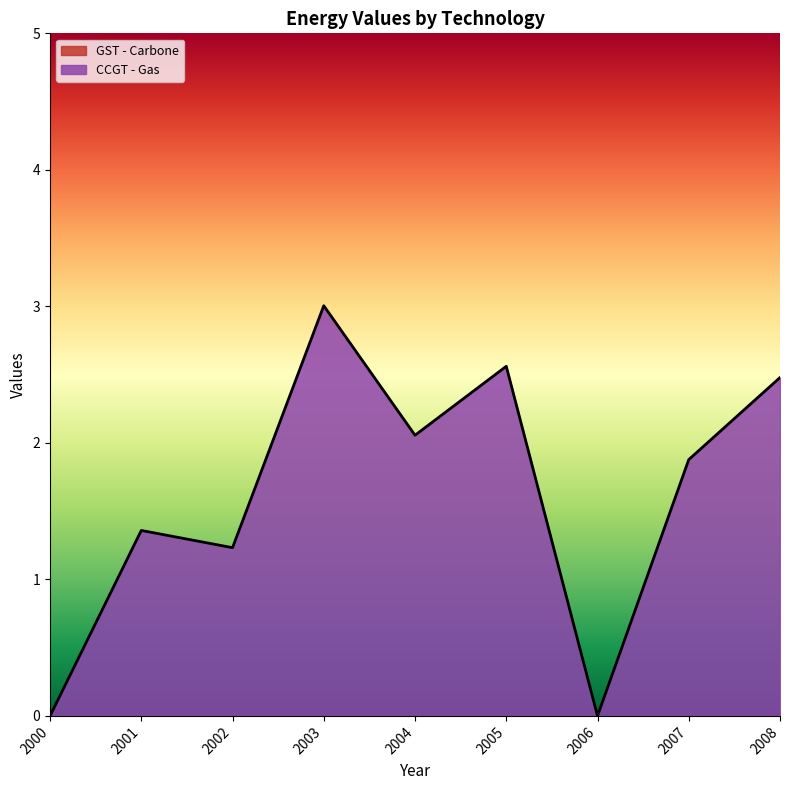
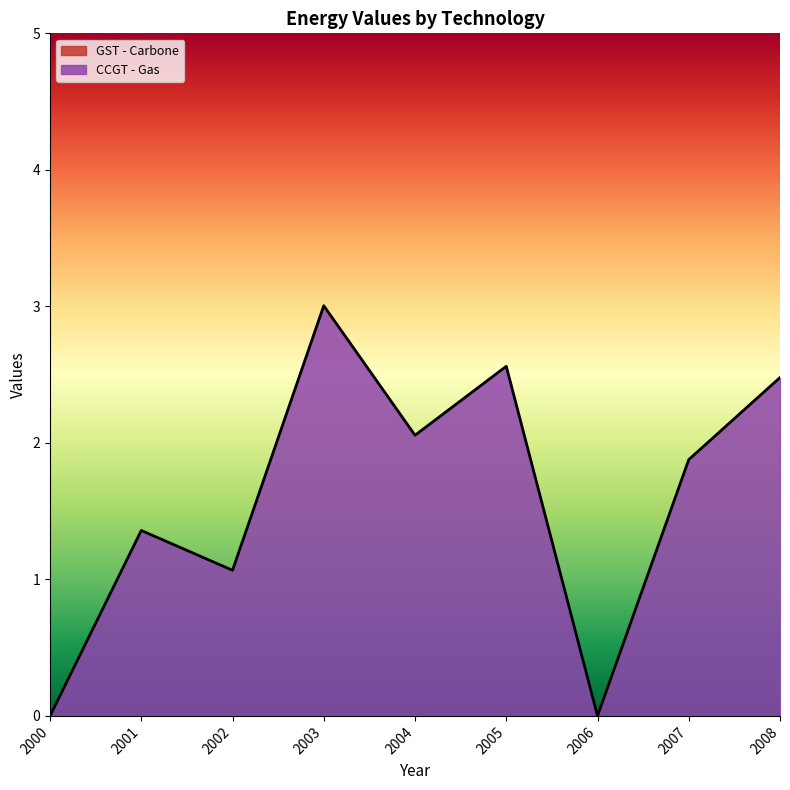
CCGT - Gas, 2002: 1.23 -> 1.07
